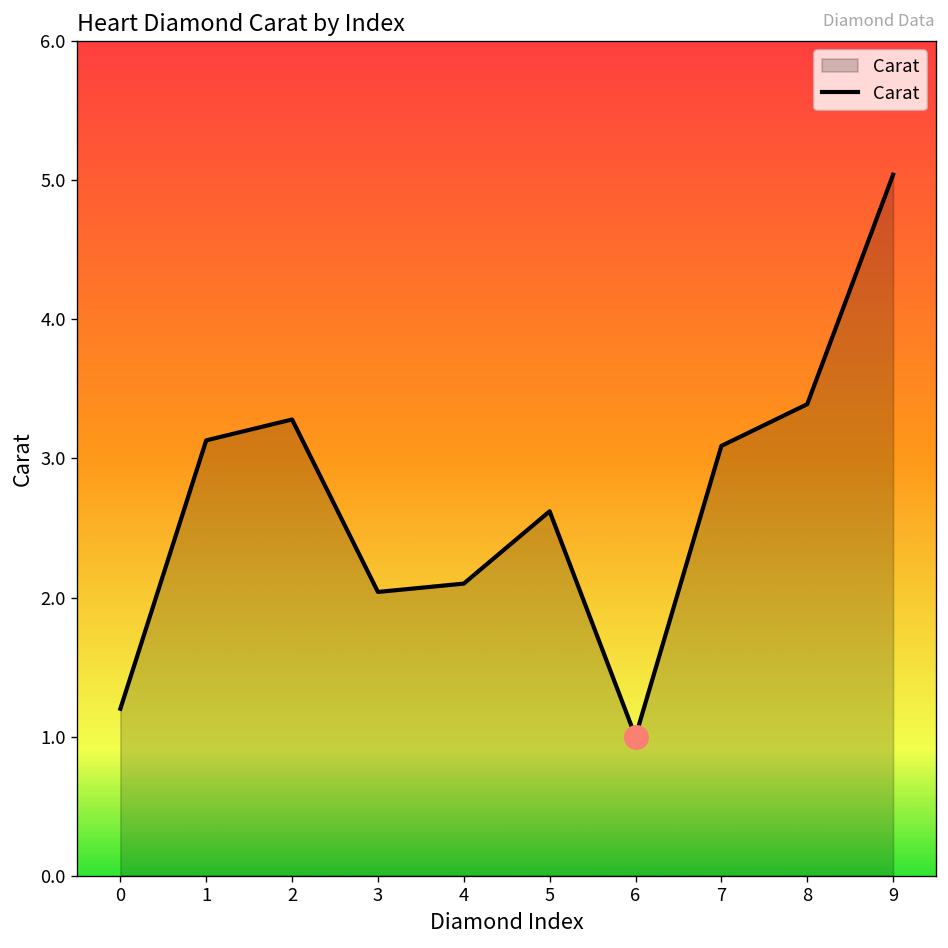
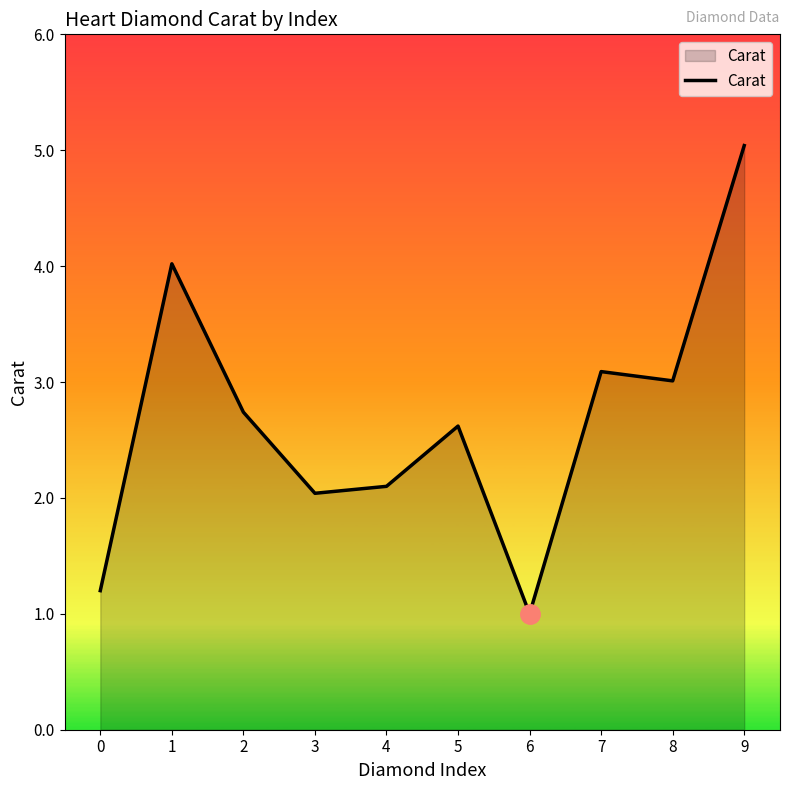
Carat, 1: 3.13 -> 4.02
Carat, 2: 3.28 -> 2.74
Carat, 8: 3.39 -> 3.01
